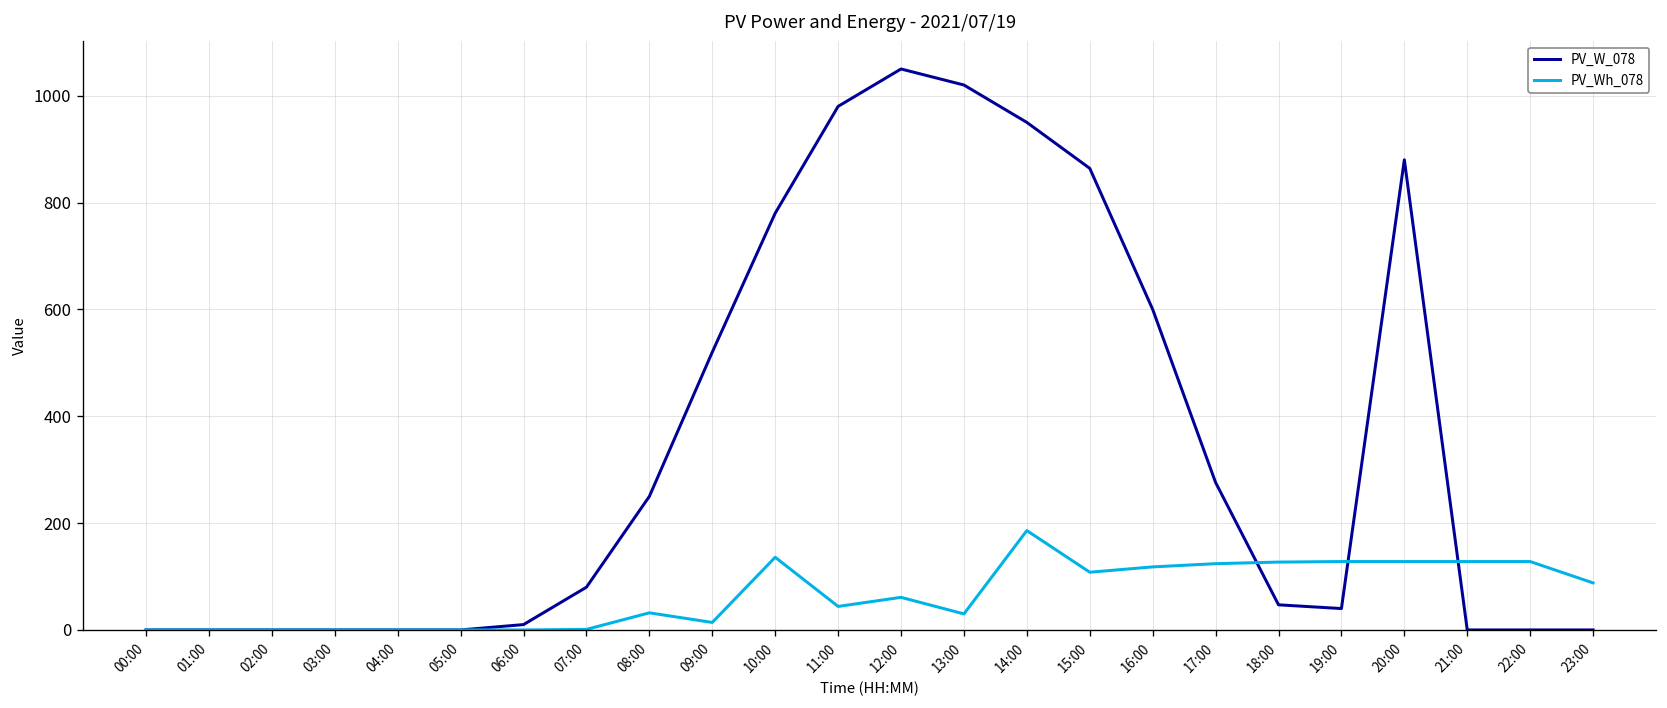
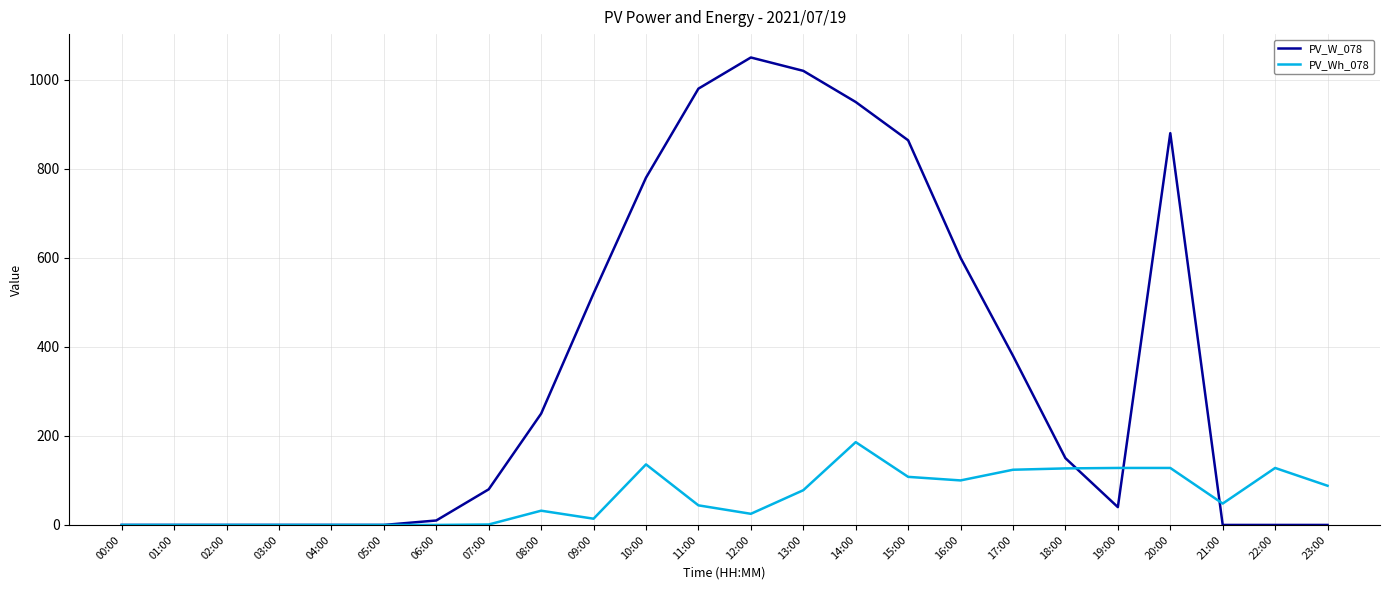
PV_Wh_078, 12:00: 60 -> 30
PV_Wh_078, 13:00: 30 -> 80
PV_Wh_078, 16:00: 120 -> 100
PV_W_078, 17:00: 280 -> 380
PV_W_078, 18:00: 50 -> 150
PV_Wh_078, 21:00: 130 -> 50
